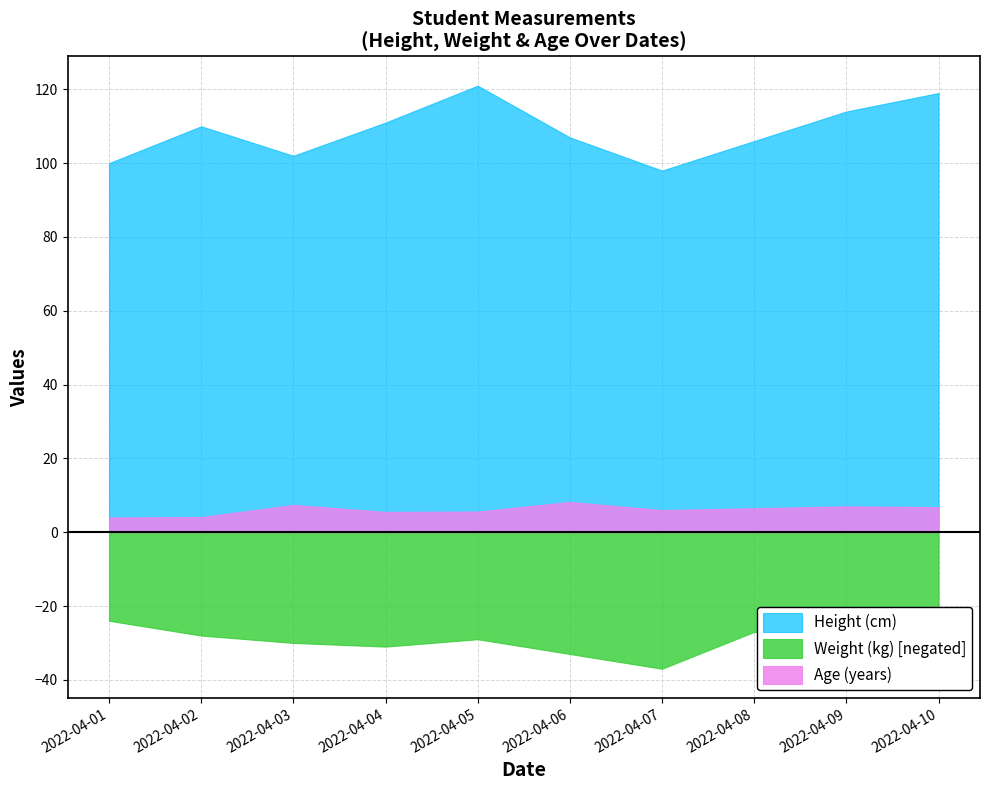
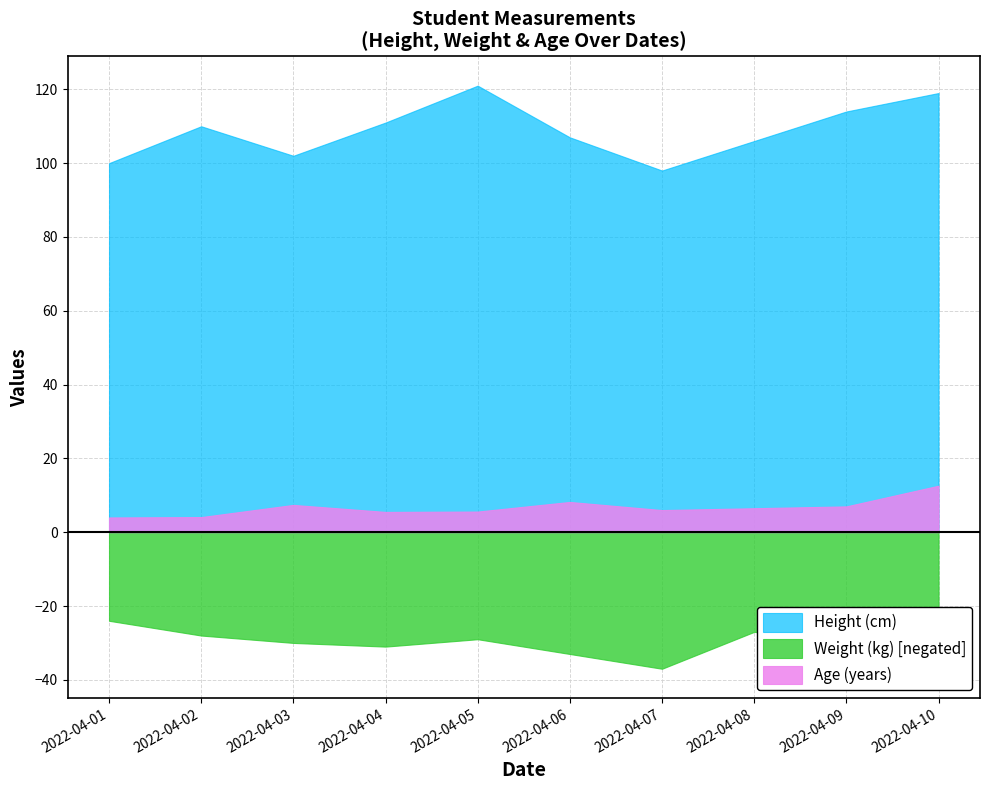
Age (years), 2022-04-10: 7 -> 13
